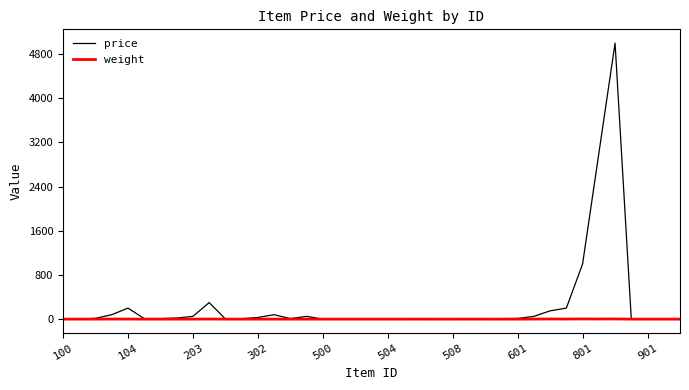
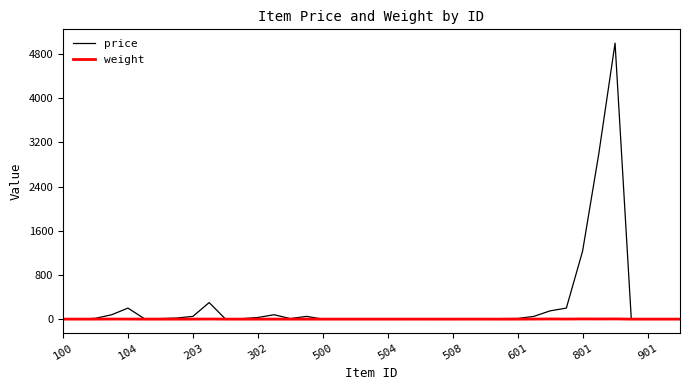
price, 801: 1000 -> 1200
